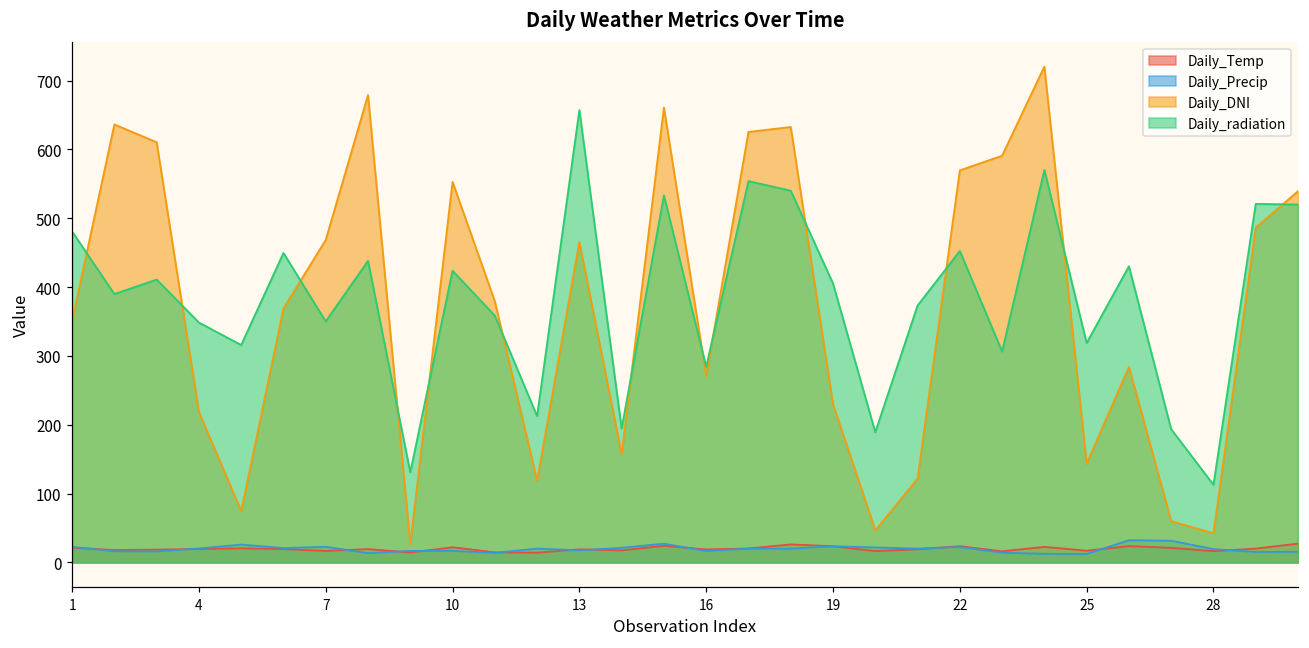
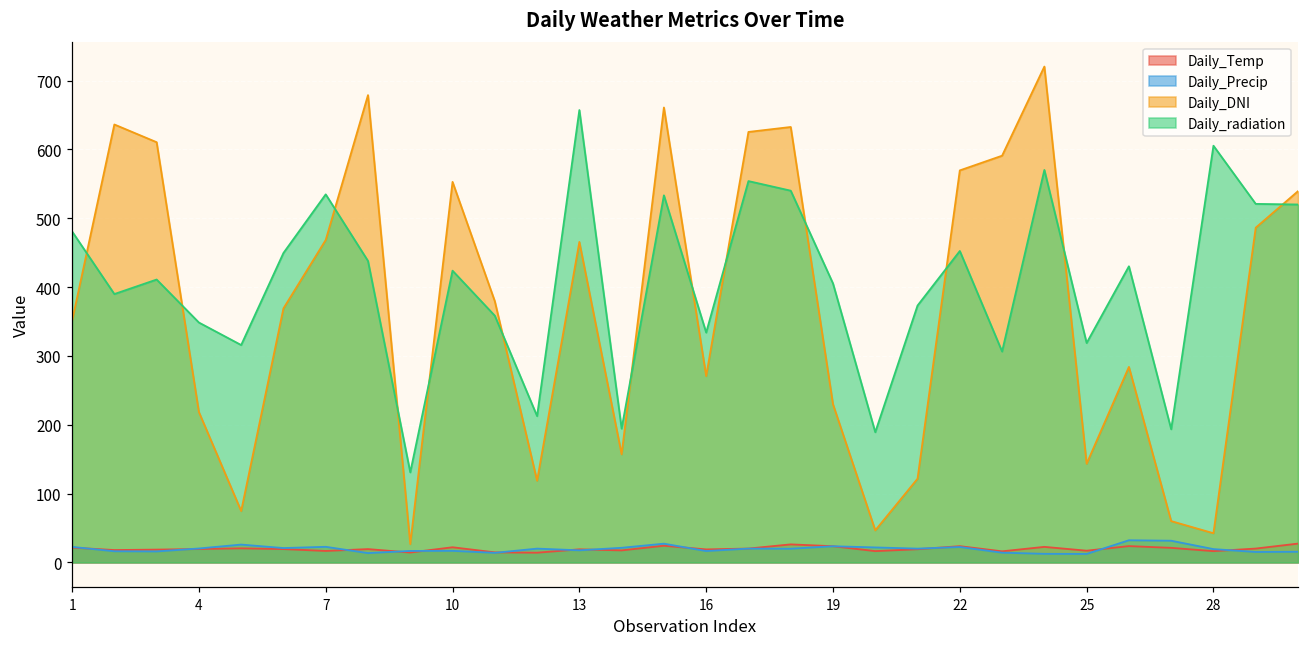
Daily_radiation, 7: 350 -> 530
Daily_radiation, 16: 280 -> 330
Daily_radiation, 28: 110 -> 610
